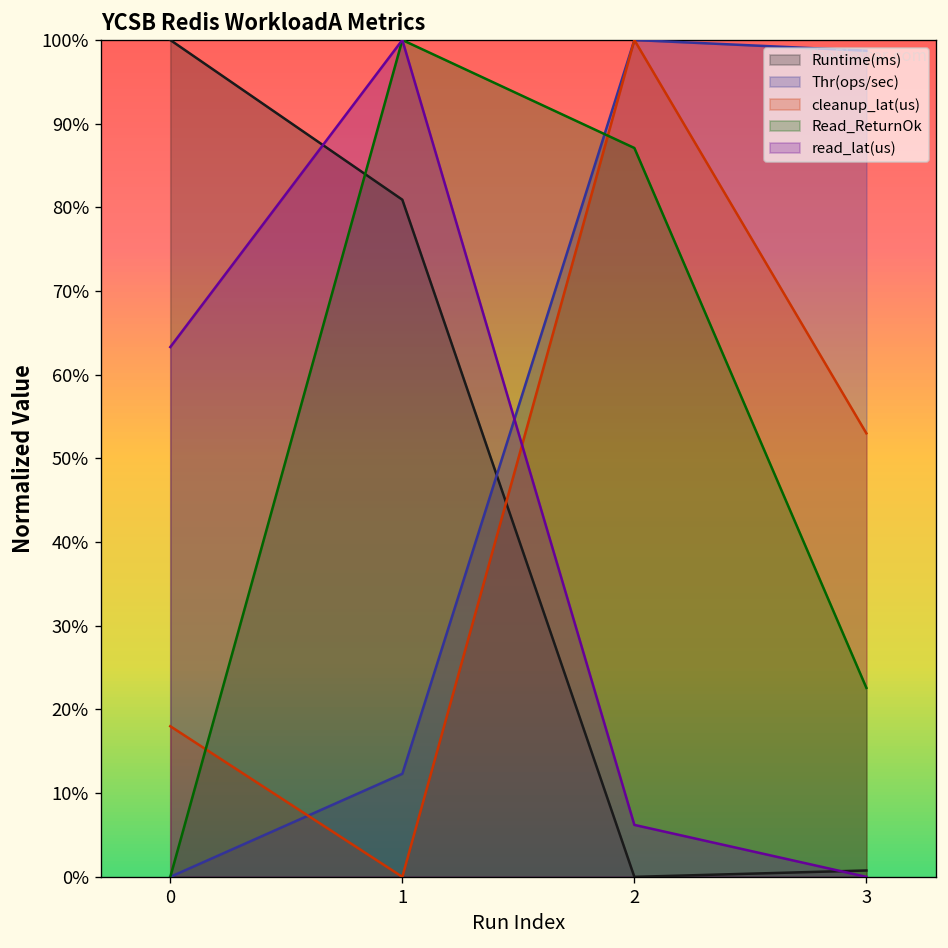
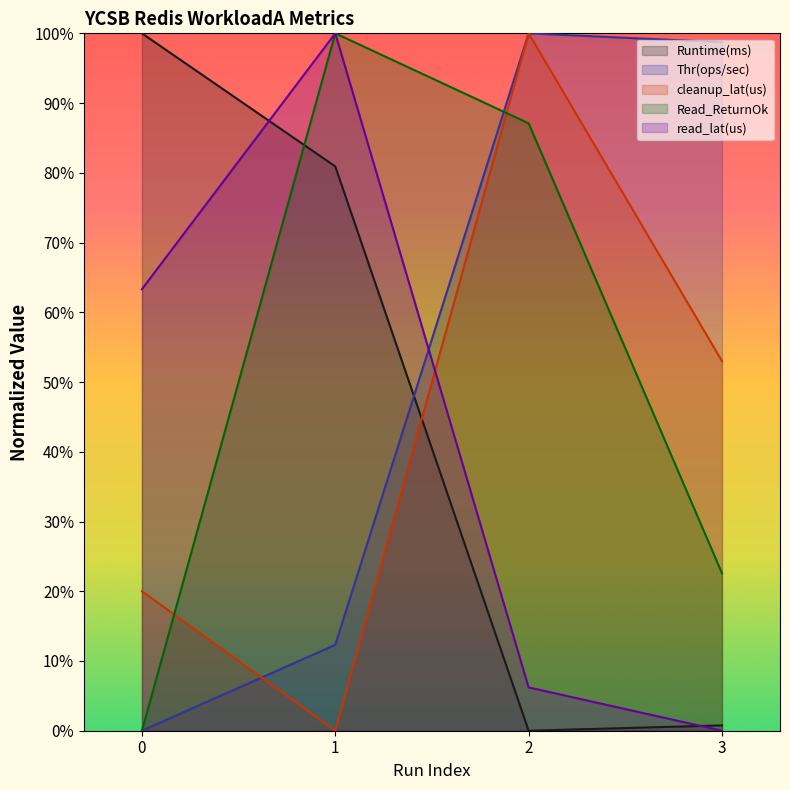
cleanup_lat(us), 0: 18% -> 20%
